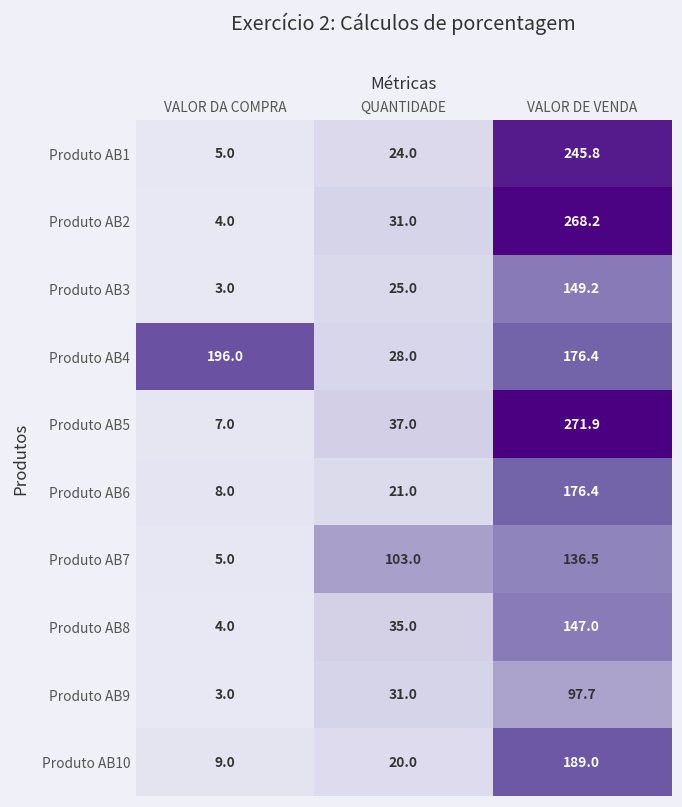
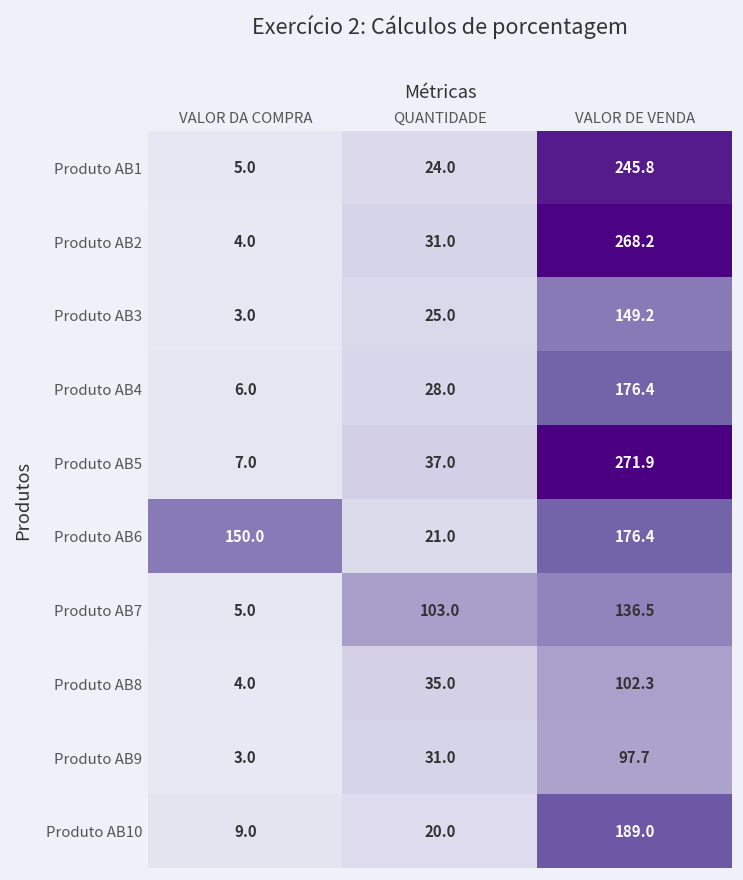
Produto AB4, VALOR DA COMPRA: 196.0 -> 6.0
Produto AB6, VALOR DA COMPRA: 8.0 -> 150.0
Produto AB8, VALOR DE VENDA: 147.0 -> 102.3
